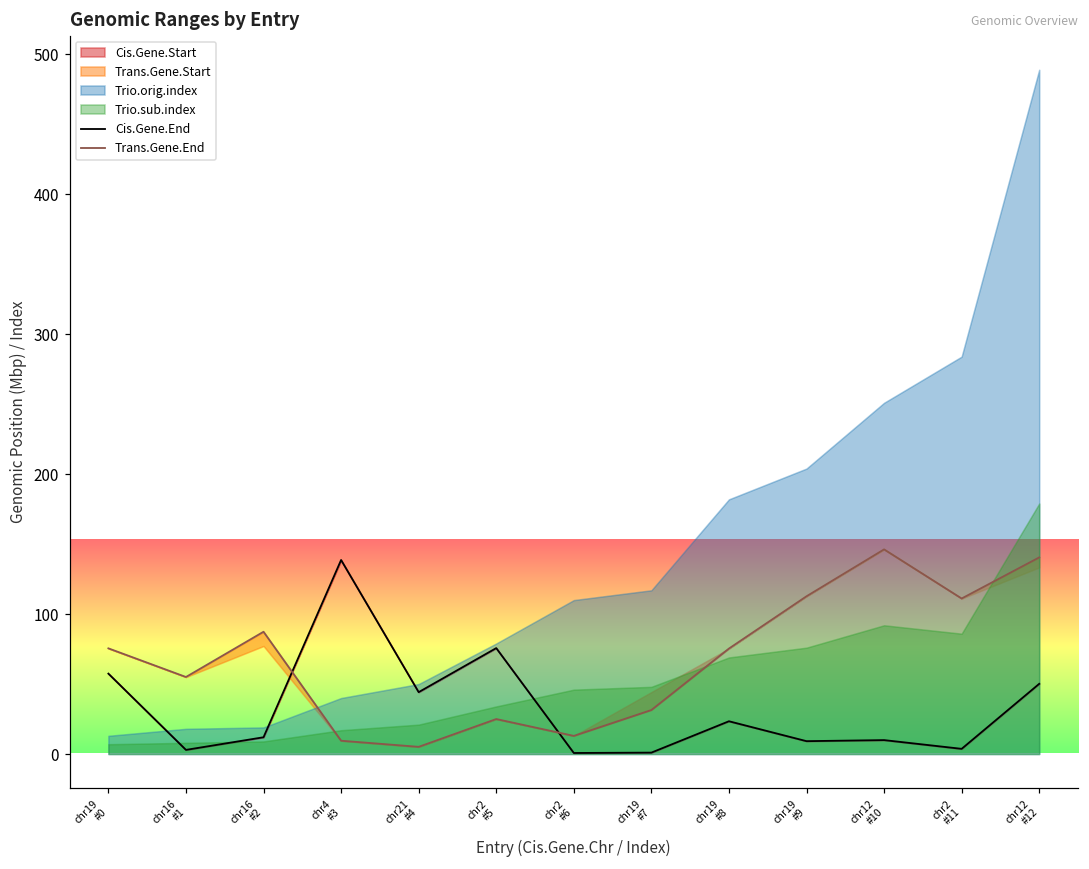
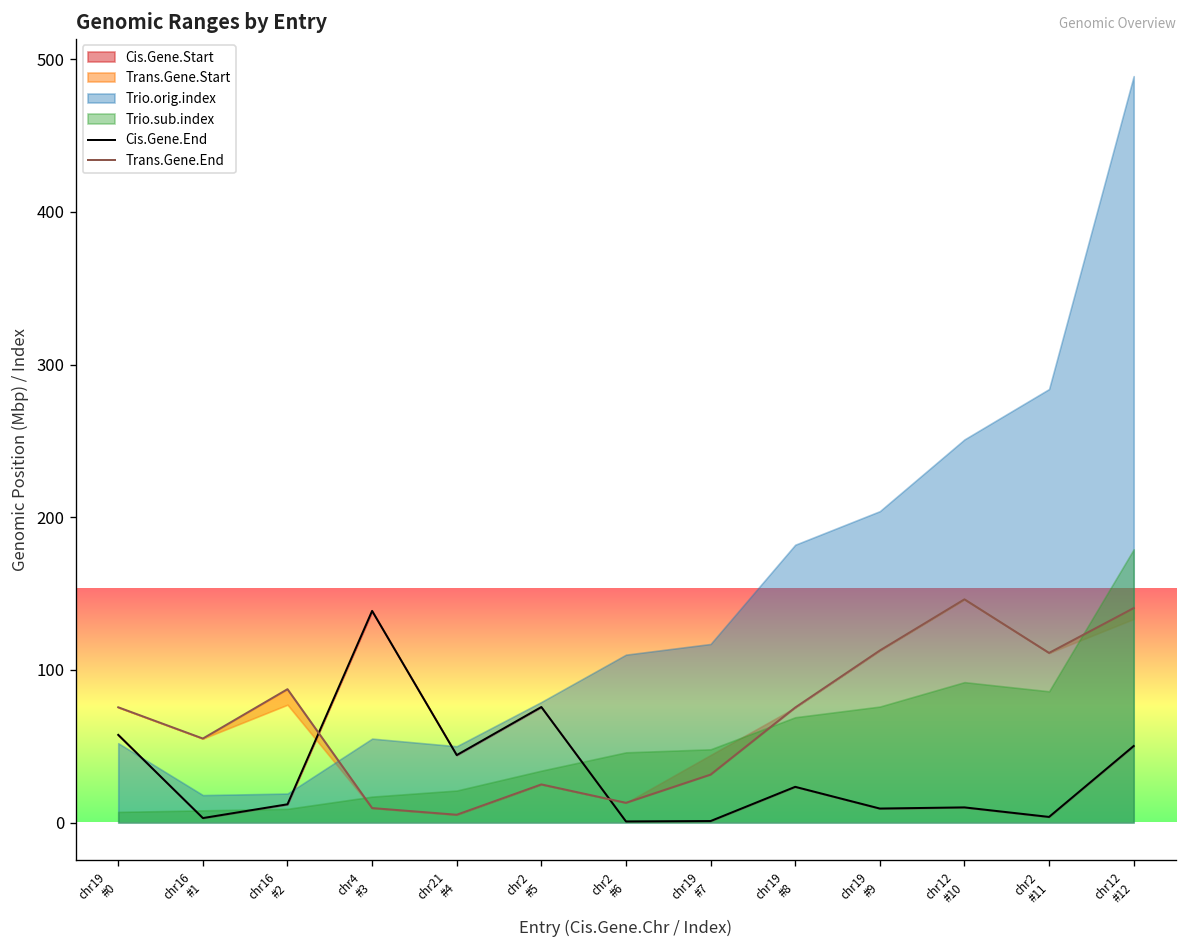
Trio.orig.index, chr19 #0: 13 -> 52
Trio.orig.index, chr4 #3: 40 -> 55
